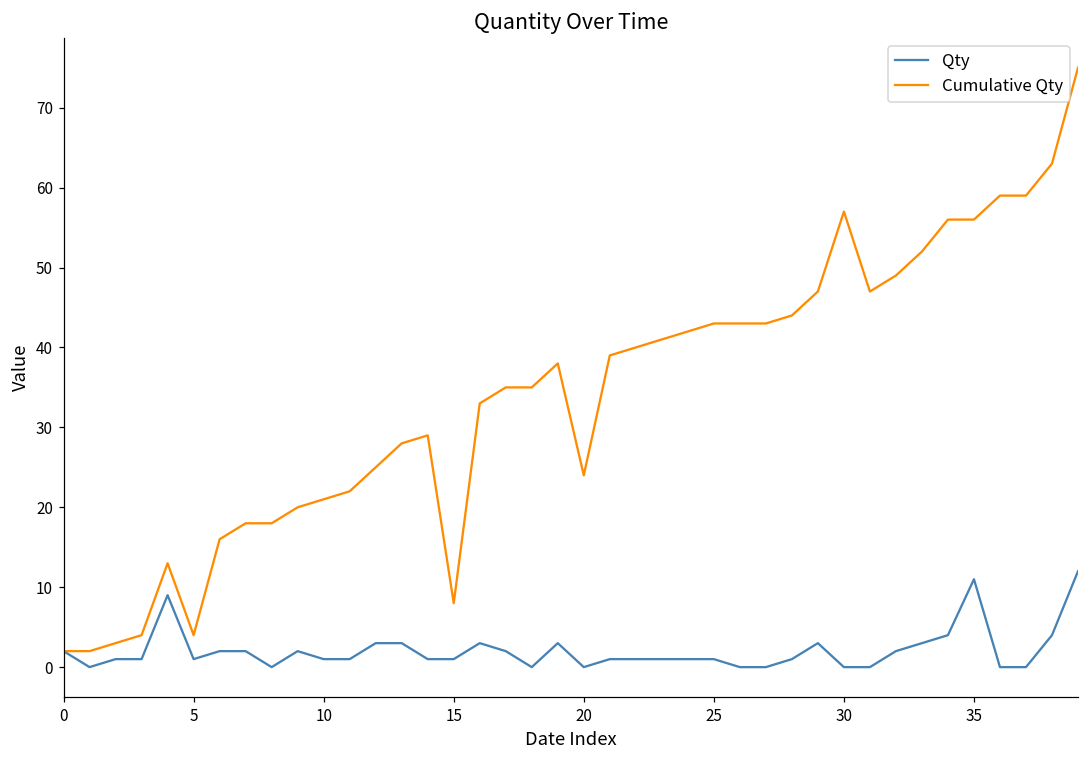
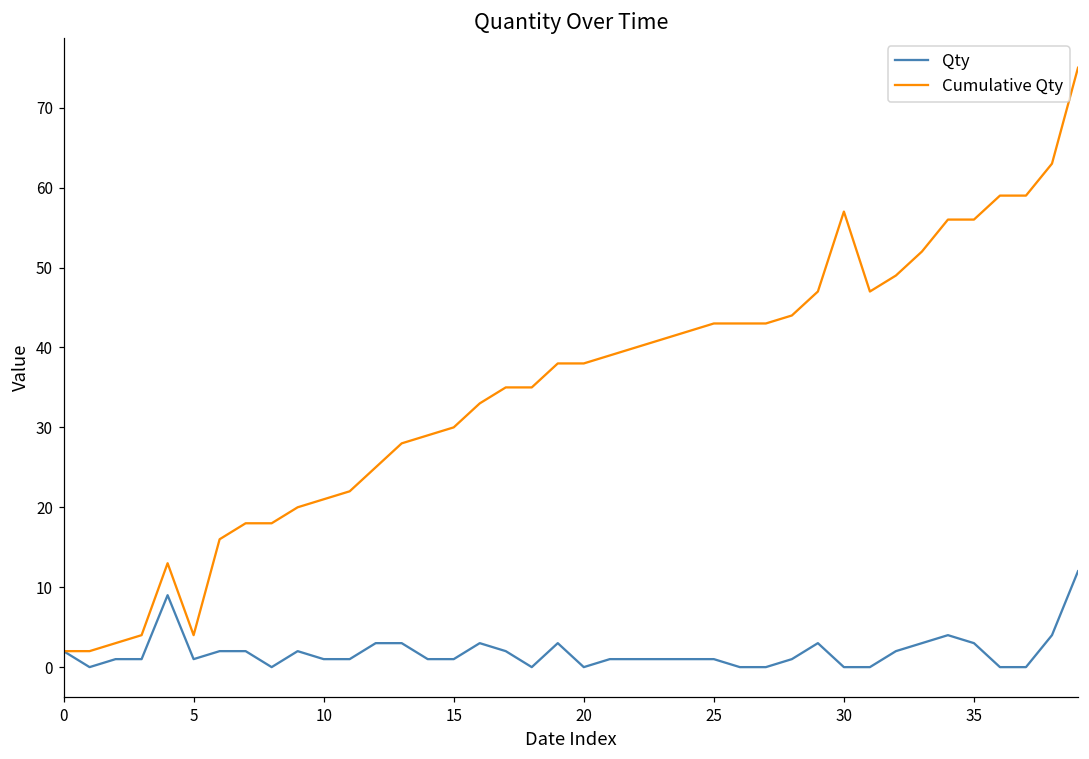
Cumulative Qty, 15: 8 -> 30
Cumulative Qty, 20: 24 -> 38
Qty, 35: 11 -> 3
